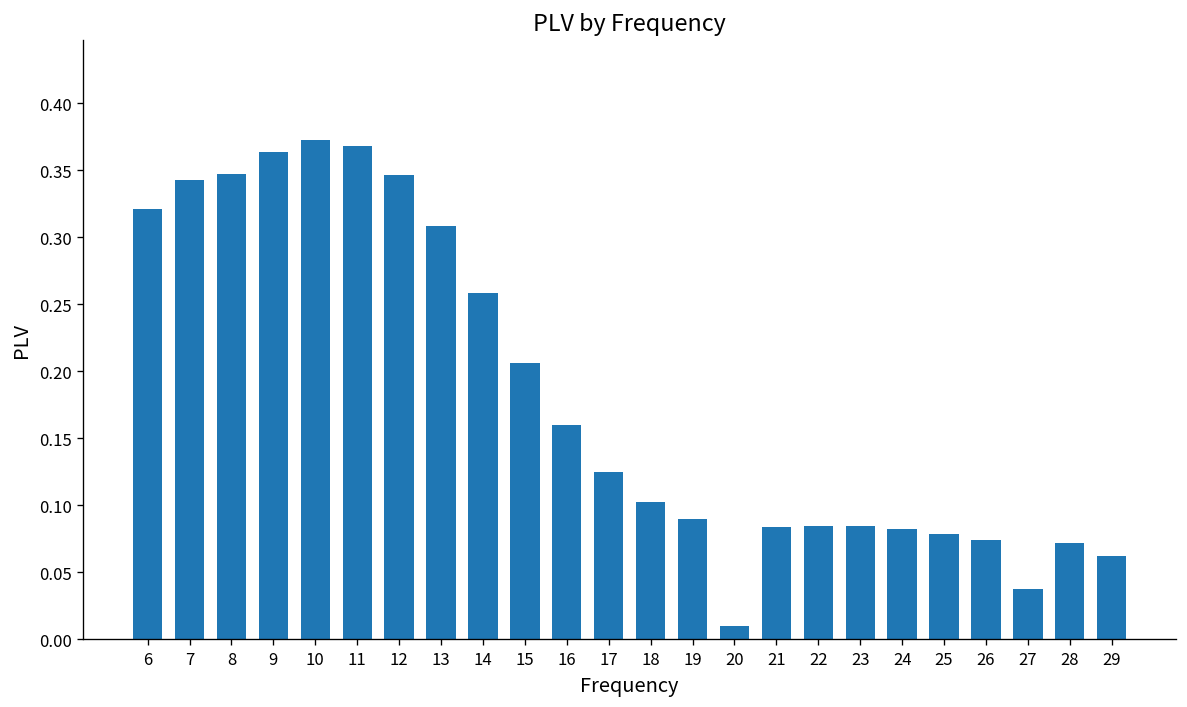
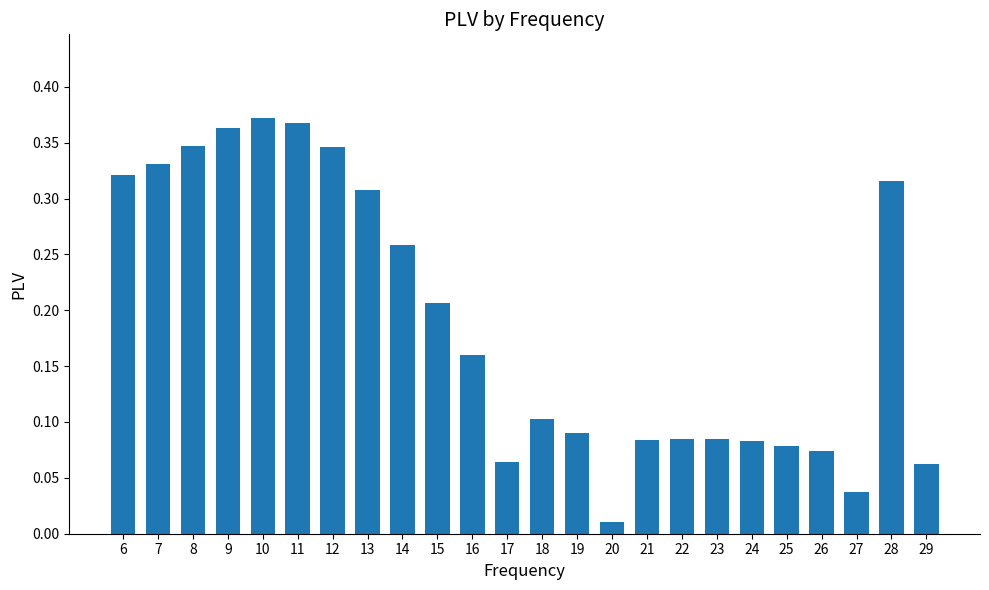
7: 0.343 -> 0.331
17: 0.125 -> 0.064
28: 0.072 -> 0.316
